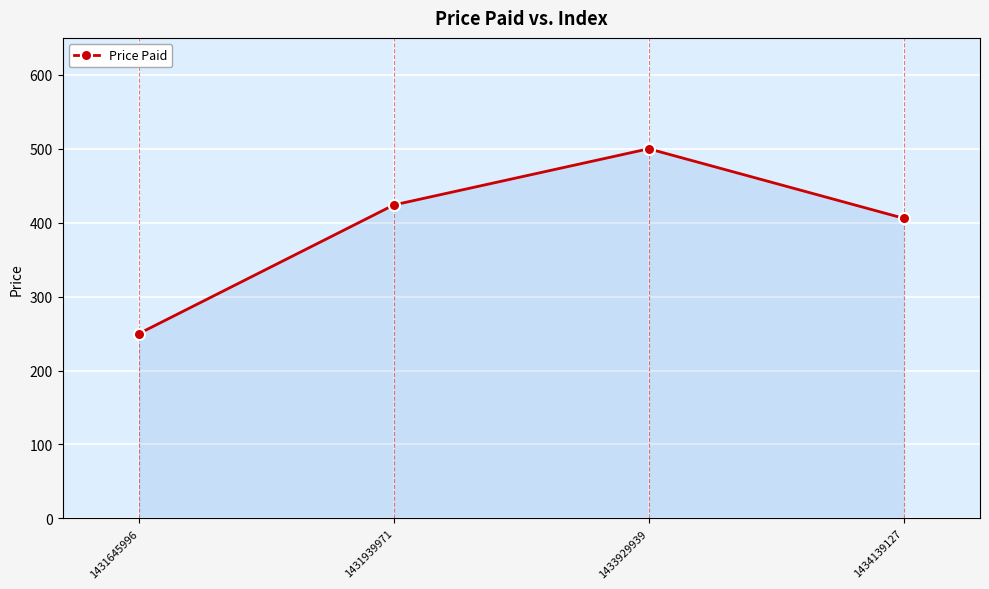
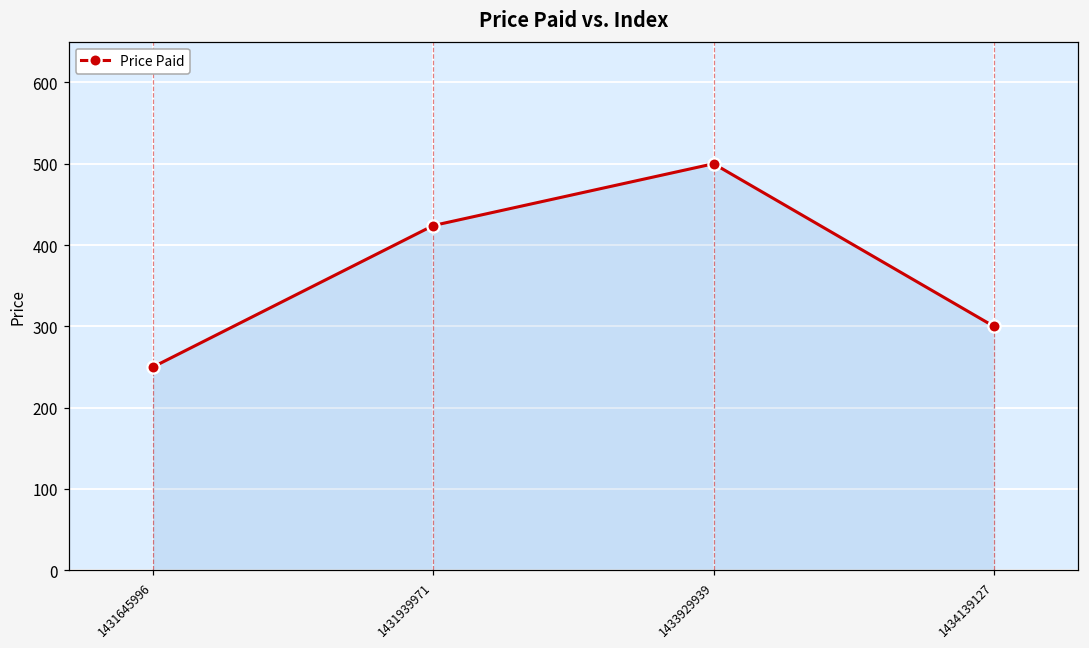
1434139127: 410 -> 300
